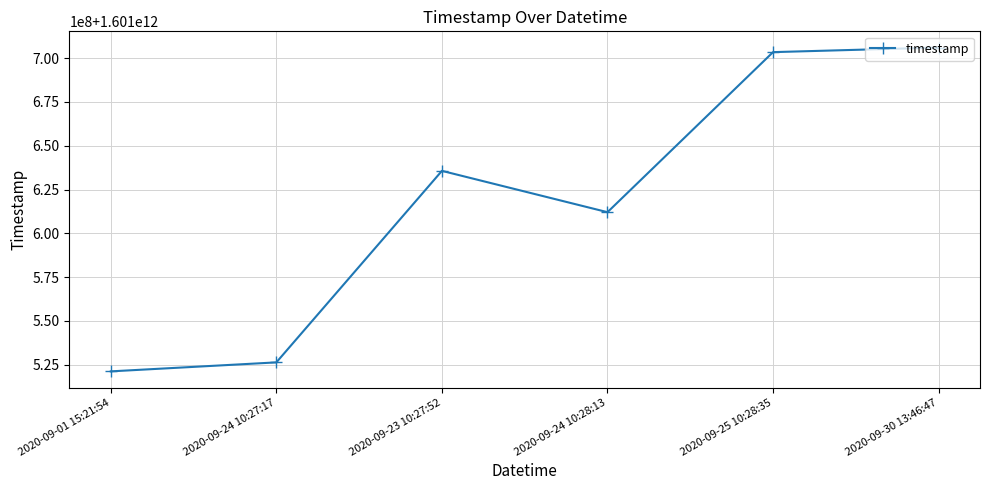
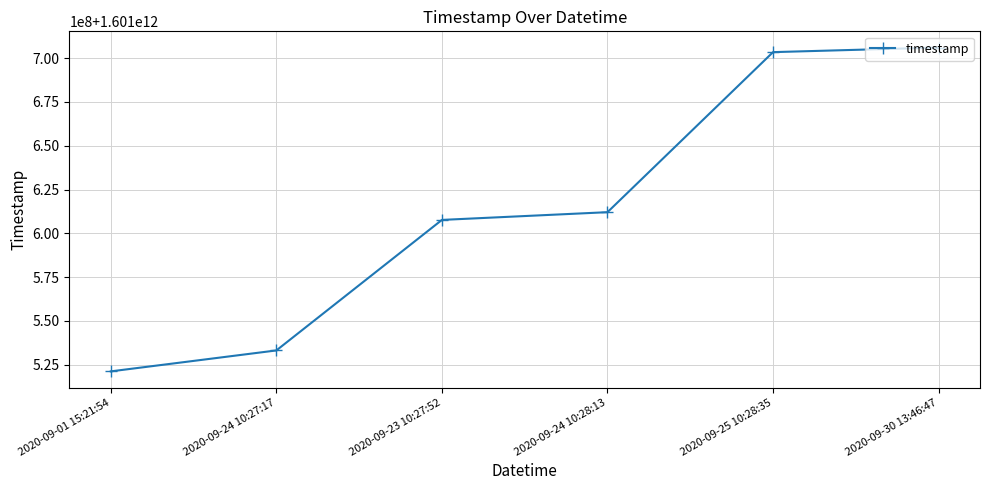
2020-09-24 10:27:17: 1601526000000 -> 1601533000000
2020-09-23 10:27:52: 1601636000000 -> 1601608000000
